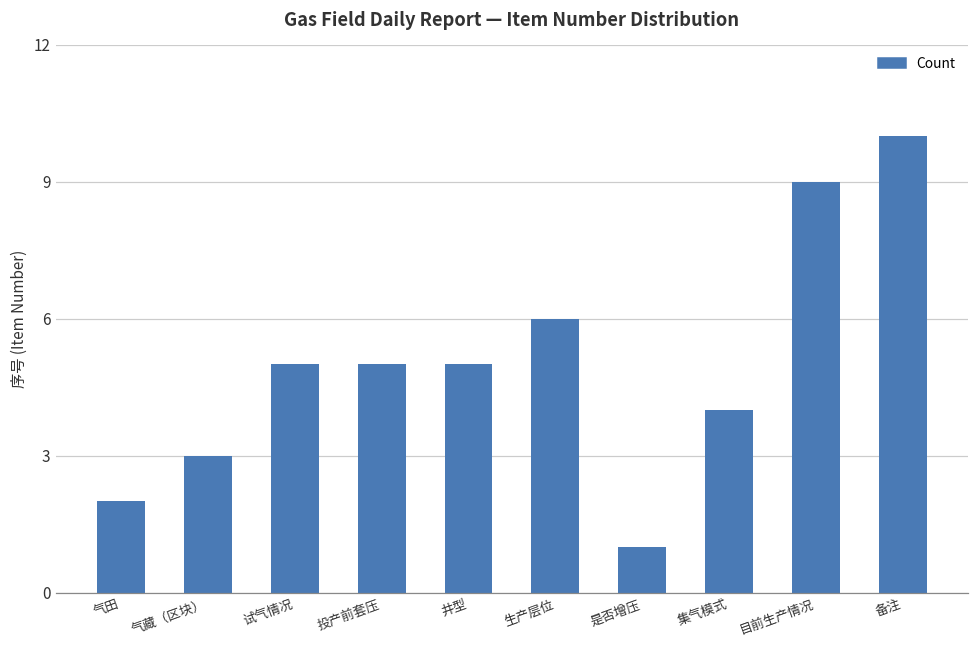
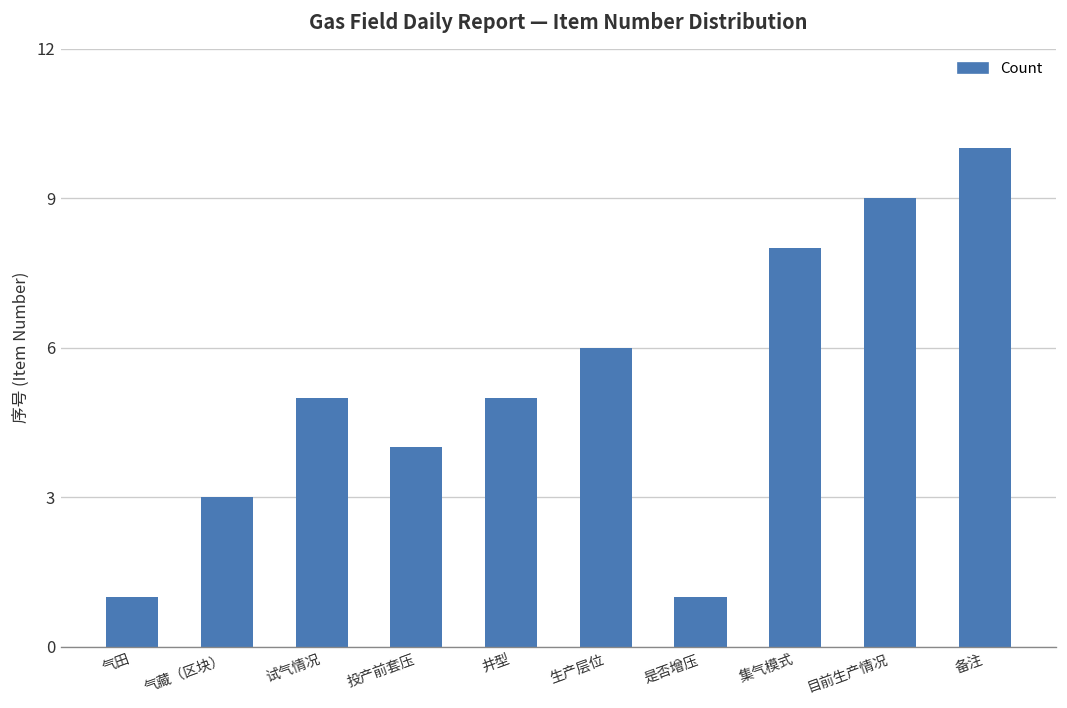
气田: 2 -> 1
投产前套压: 5 -> 4
集气模式: 4 -> 8
